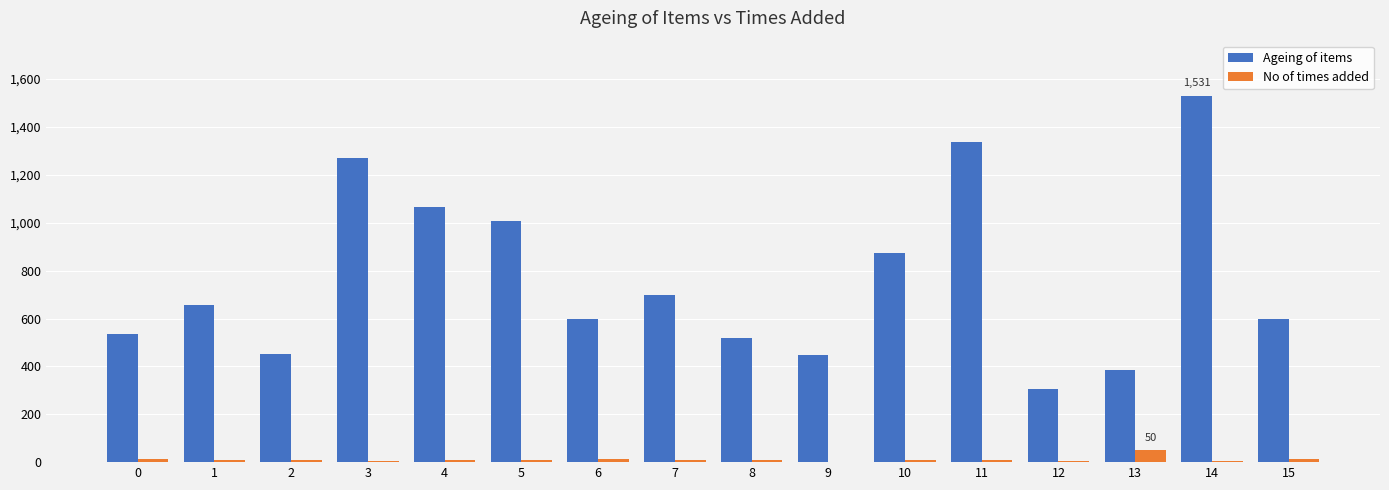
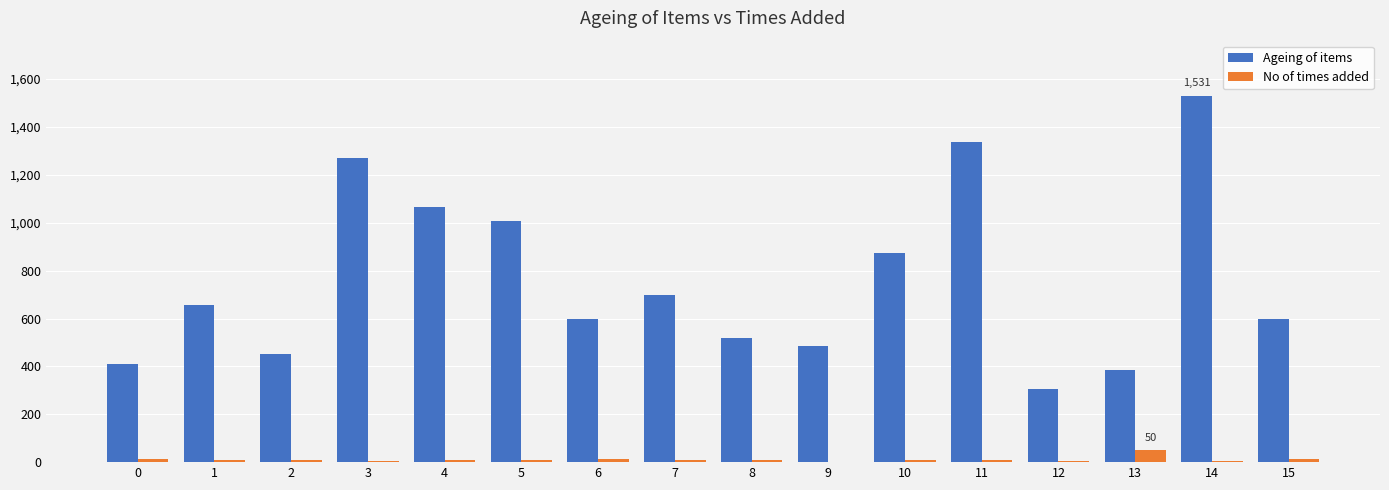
Ageing of items, 0: 540 -> 410
Ageing of items, 9: 450 -> 480
